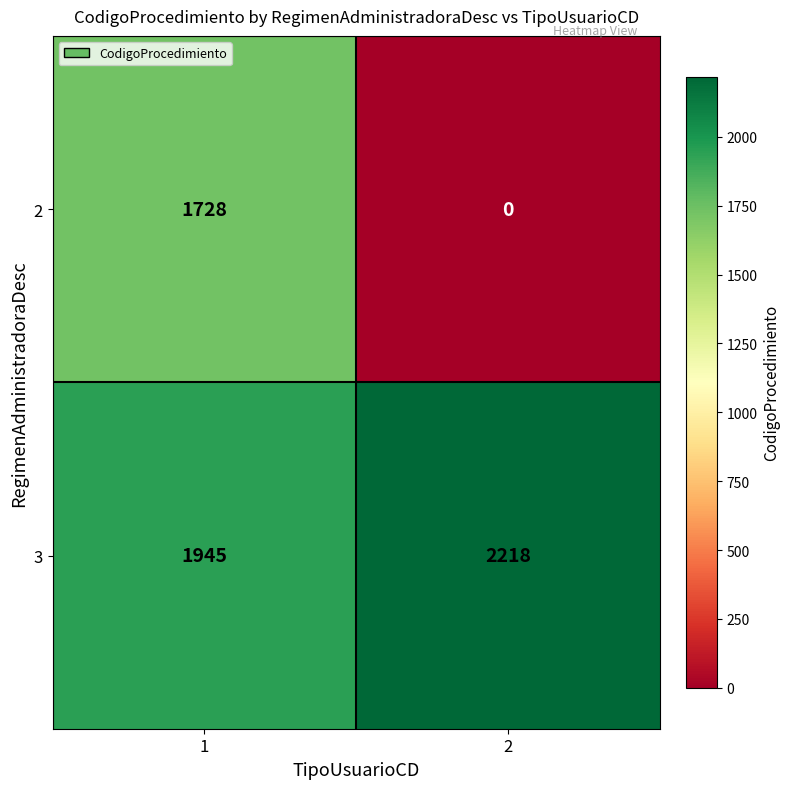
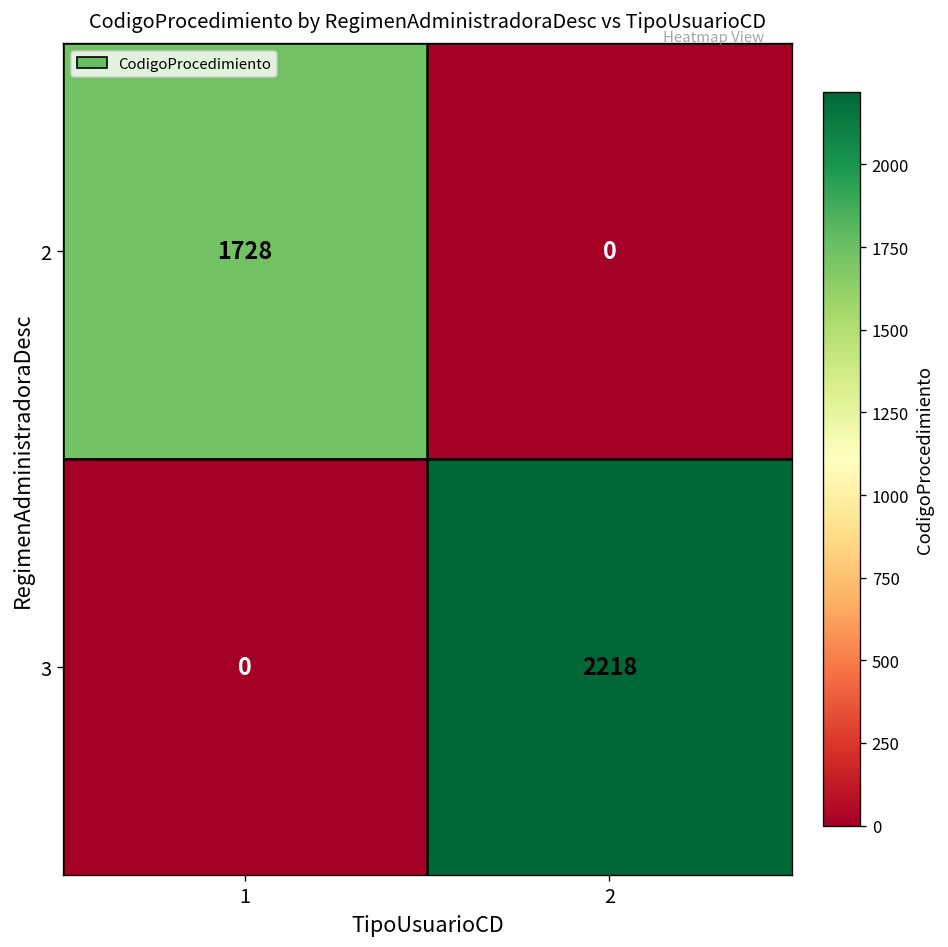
3, 1: 1945 -> 0
